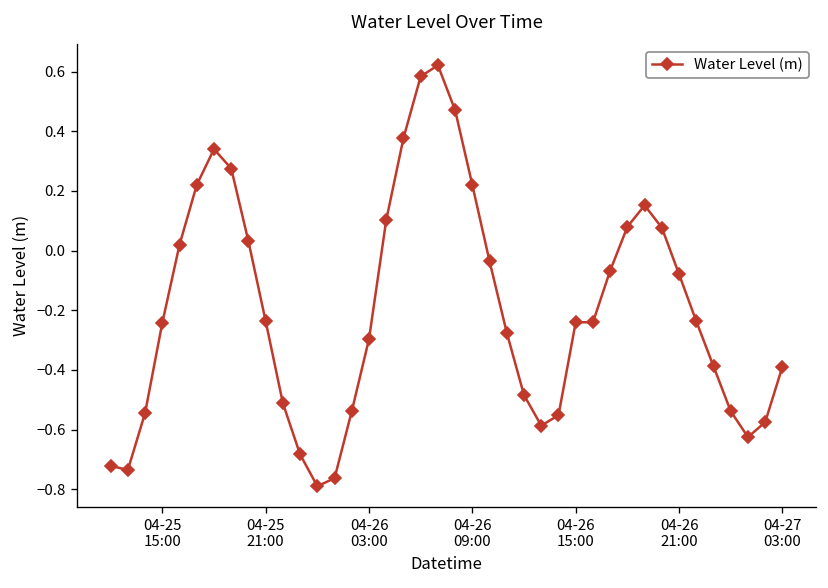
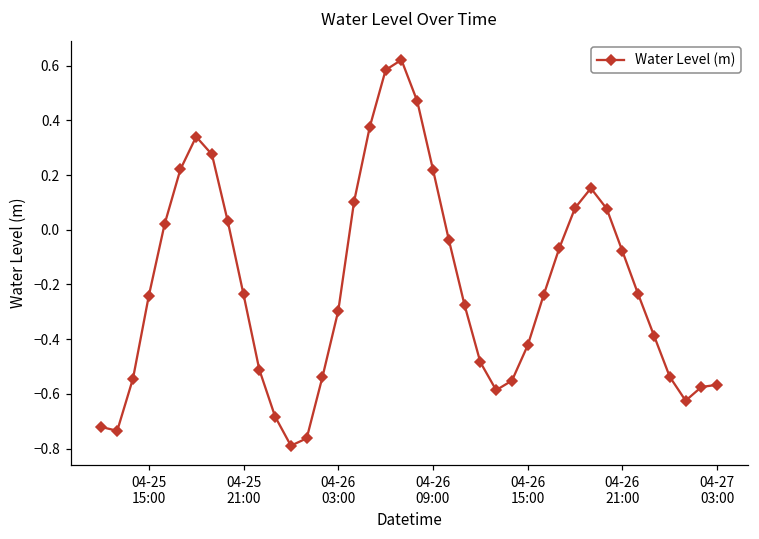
04-26 15:00: -0.24 -> -0.42
04-27 03:00: -0.39 -> -0.57
